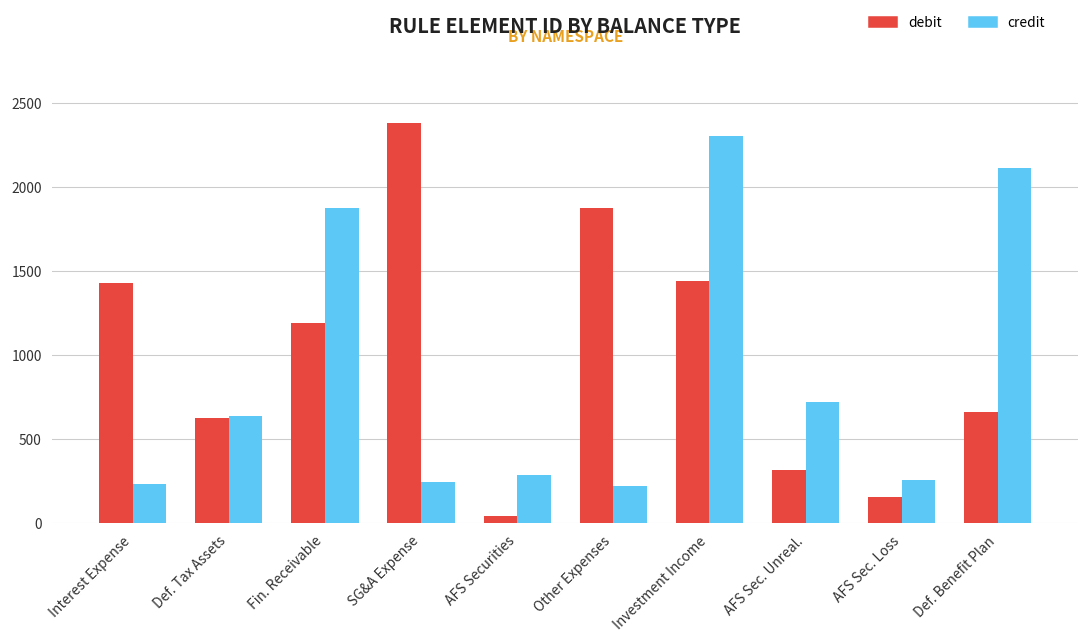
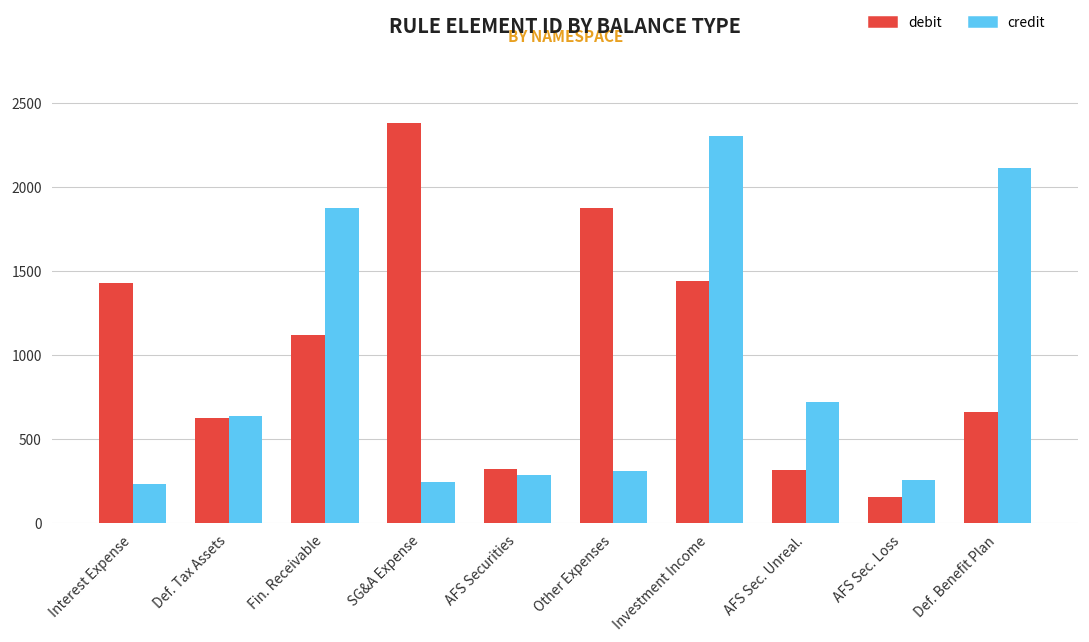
debit, Fin. Receivable: 1190 -> 1120
debit, AFS Securities: 40 -> 320
credit, Other Expenses: 220 -> 310
